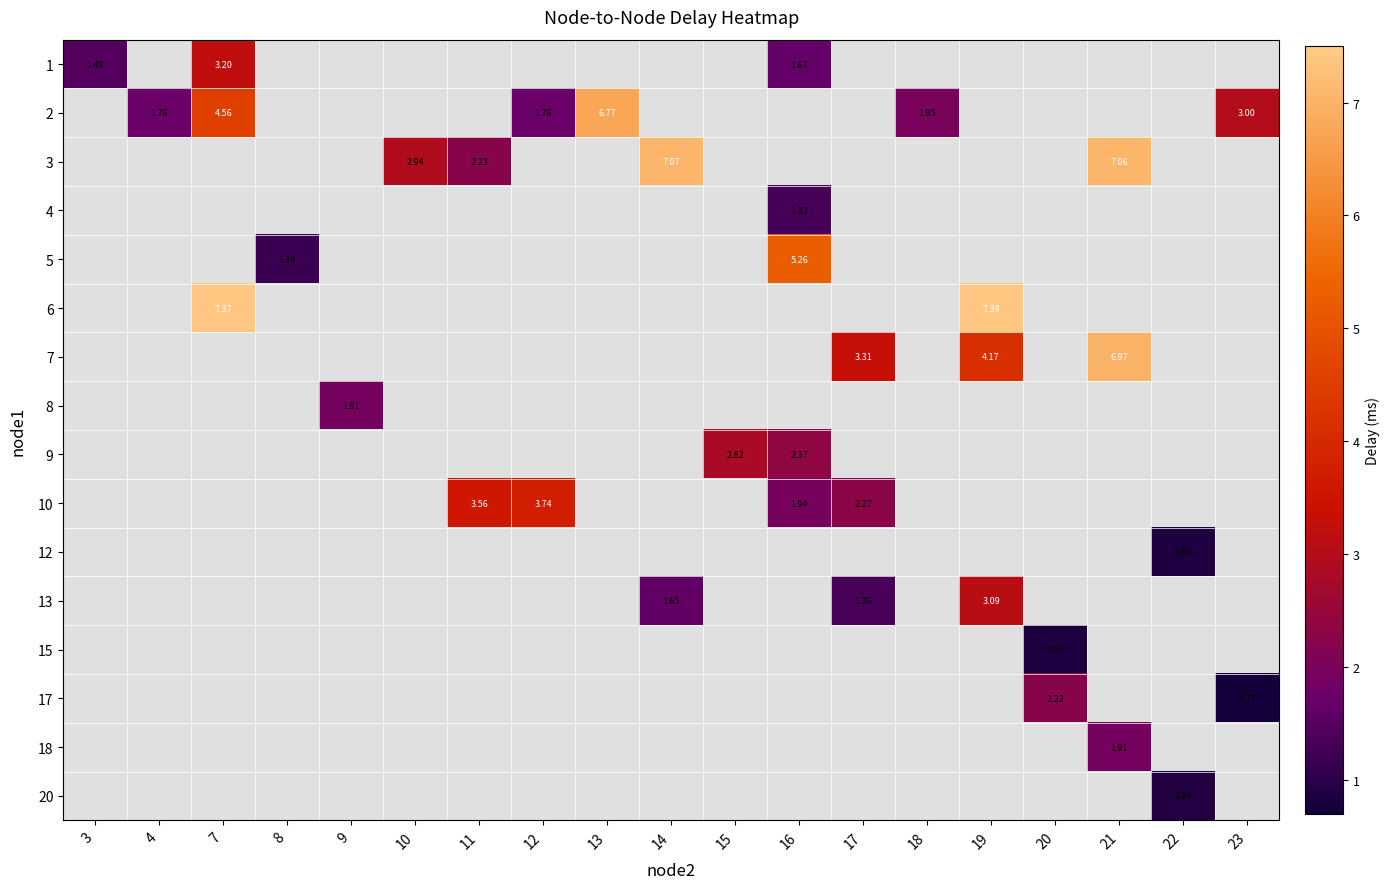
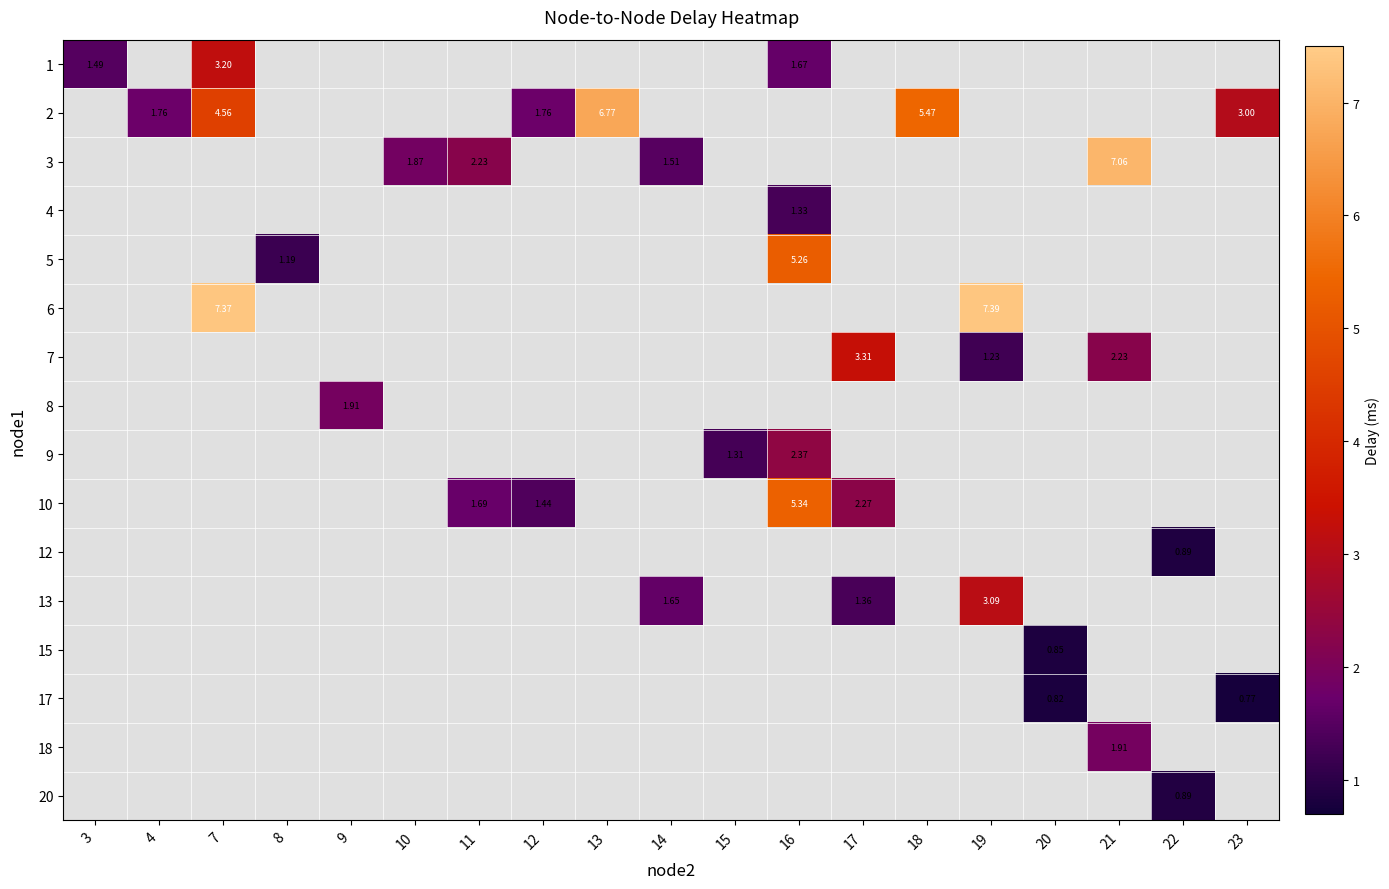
2, 18: 1.95 -> 5.47
3, 10: 2.94 -> 1.87
3, 14: 7.07 -> 1.51
7, 19: 4.17 -> 1.23
7, 21: 6.97 -> 2.23
9, 15: 2.82 -> 1.31
10, 11: 3.56 -> 1.69
10, 12: 3.74 -> 1.44
10, 16: 1.94 -> 5.34
17, 20: 2.22 -> 0.82
